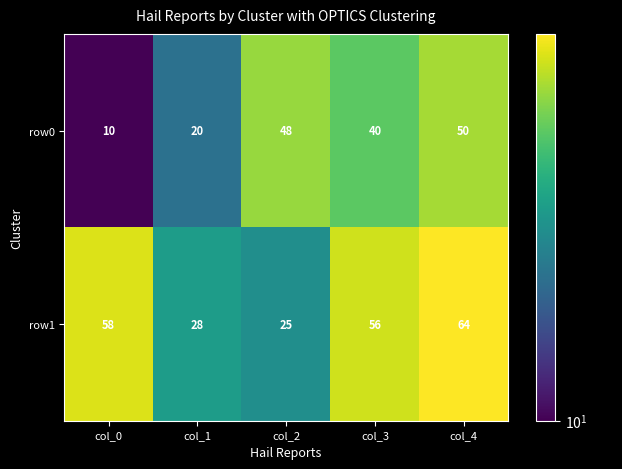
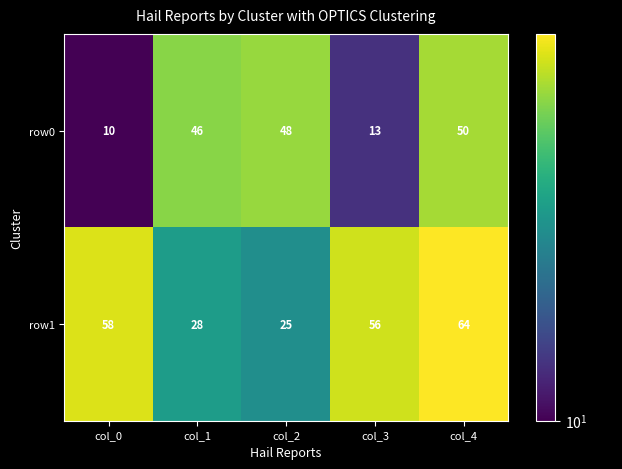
row0, col_1: 20 -> 46
row0, col_3: 40 -> 13
